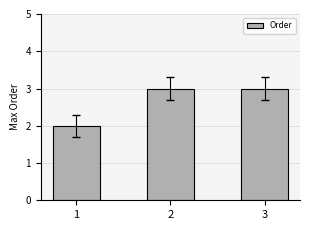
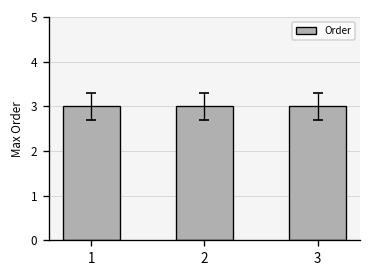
Order, 1: 2 -> 3
